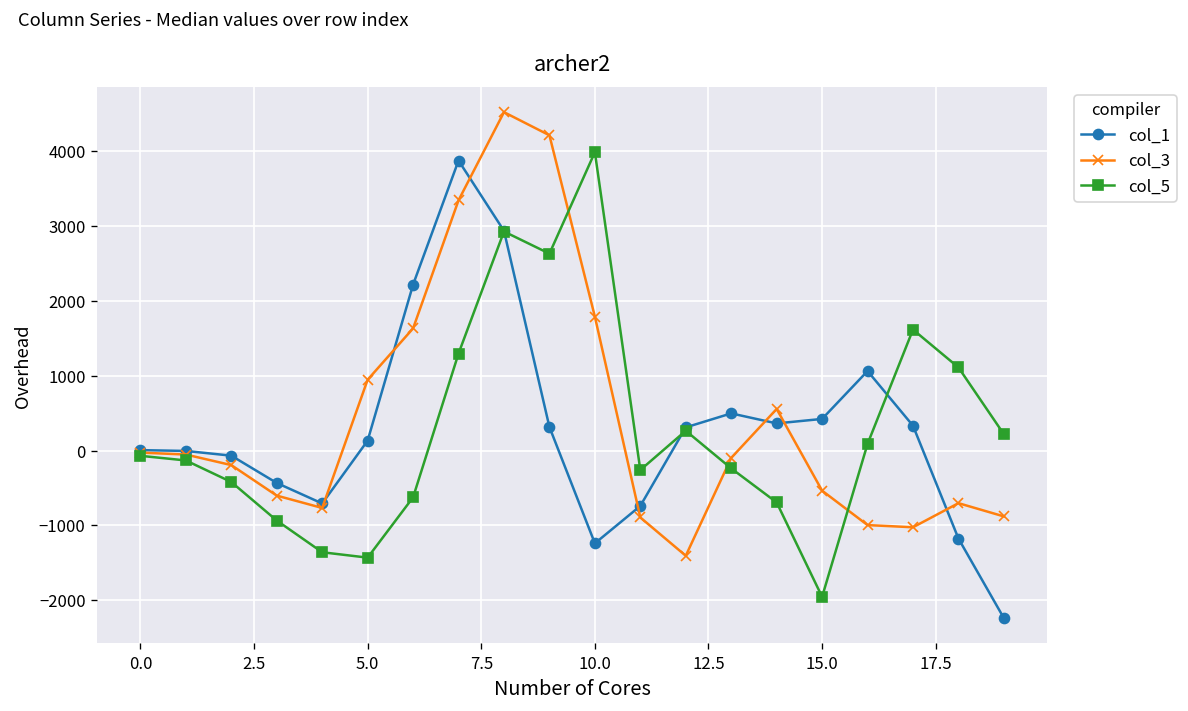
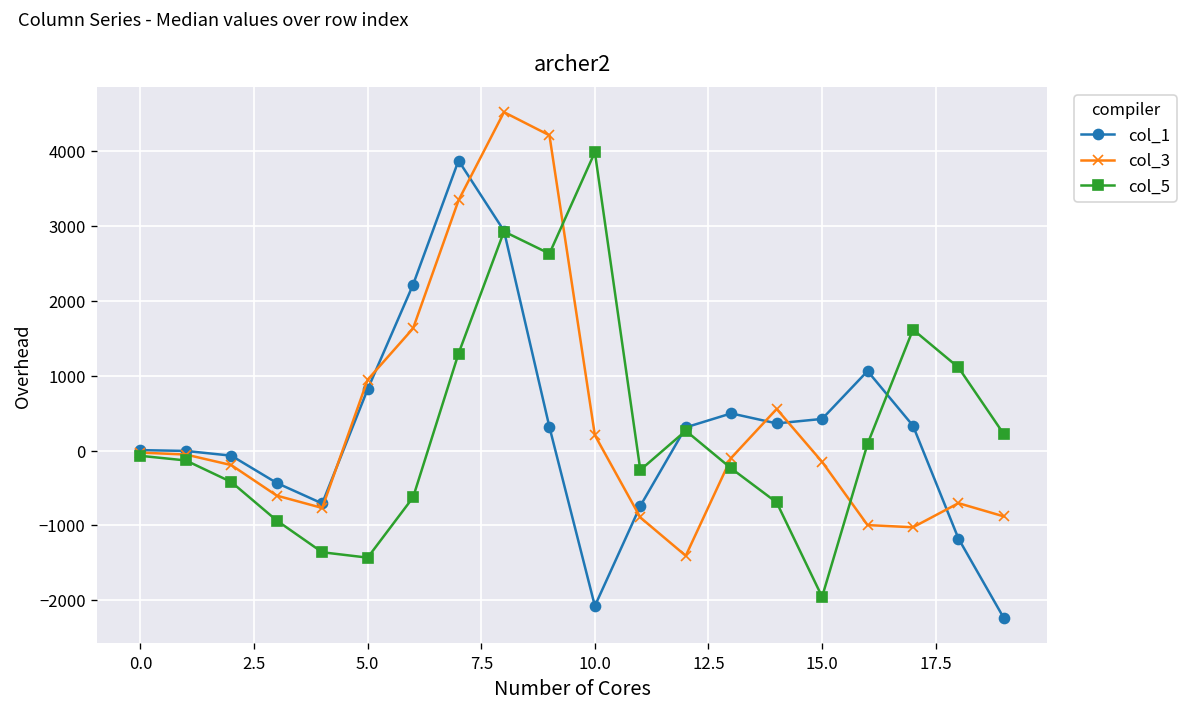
col_1, 5.0: 100 -> 800
col_1, 10.0: -1200 -> -2100
col_3, 10.0: 1800 -> 200
col_3, 15.0: -500 -> -200
